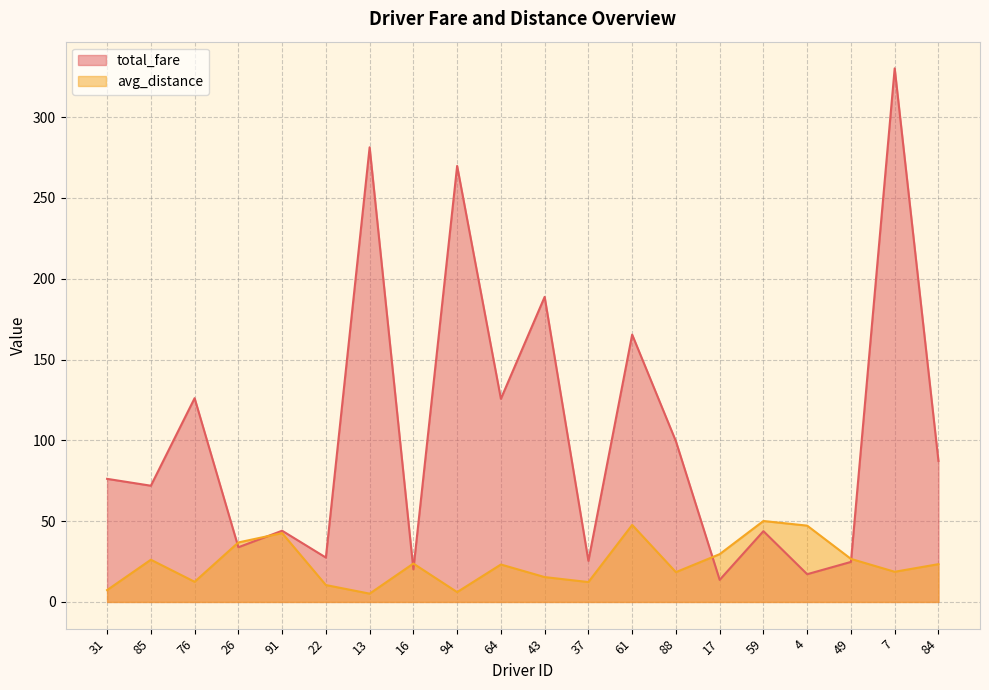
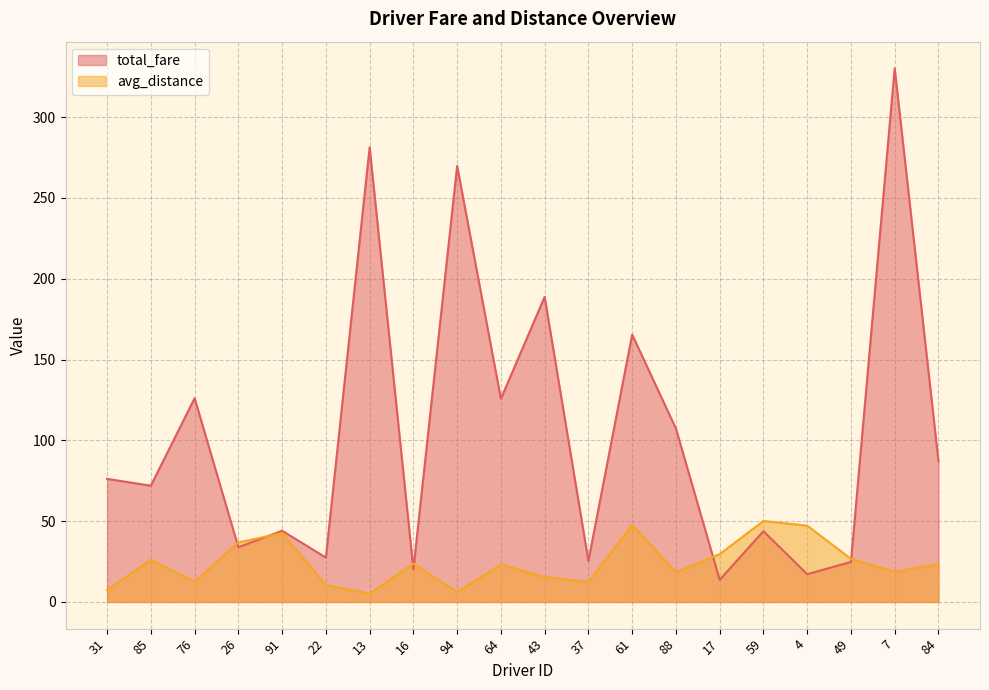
total_fare, 88: 99 -> 107
